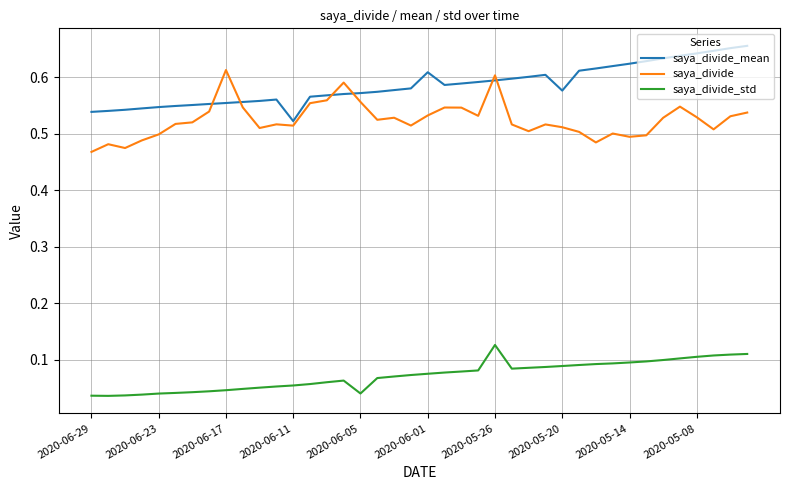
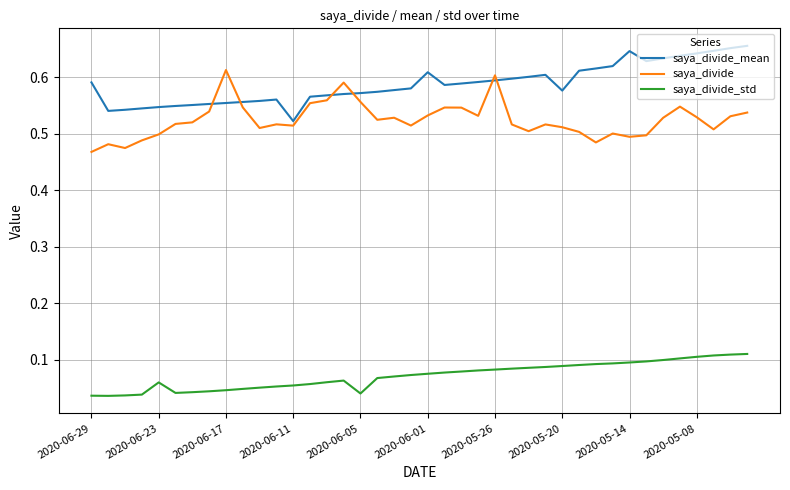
saya_divide_mean, 2020-06-29: 0.54 -> 0.59
saya_divide_std, 2020-06-23: 0.04 -> 0.06
saya_divide_std, 2020-05-26: 0.13 -> 0.08
saya_divide_mean, 2020-05-14: 0.62 -> 0.65
